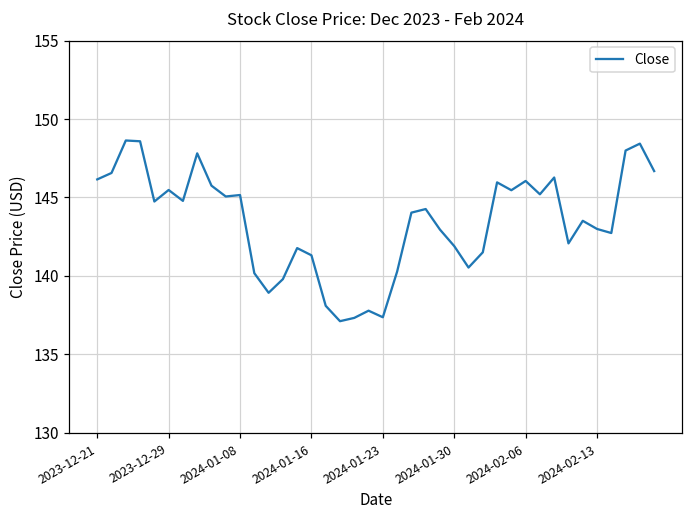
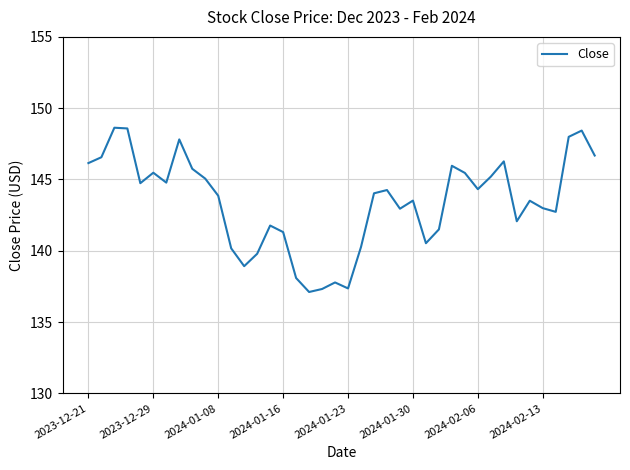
2024-01-08: 145.2 -> 143.9
2024-01-30: 141.9 -> 143.5
2024-02-06: 146.1 -> 144.3
